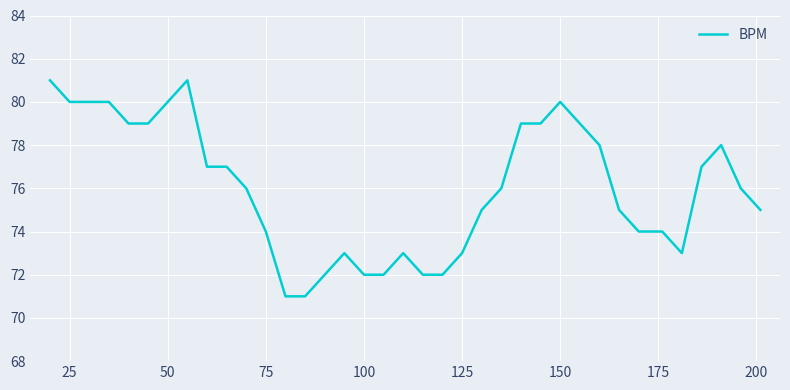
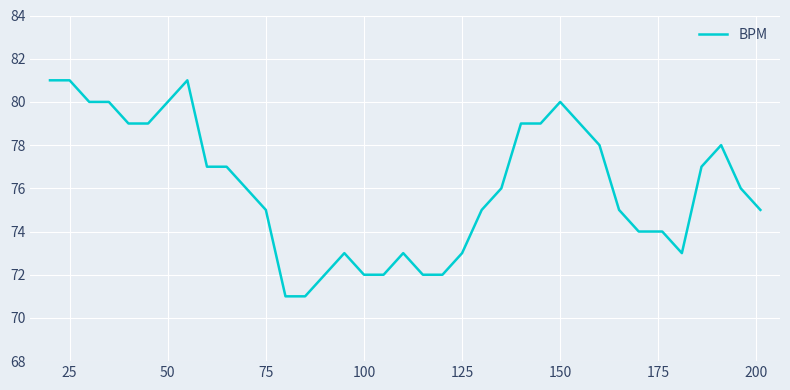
25: 80 -> 81
75: 74 -> 75
